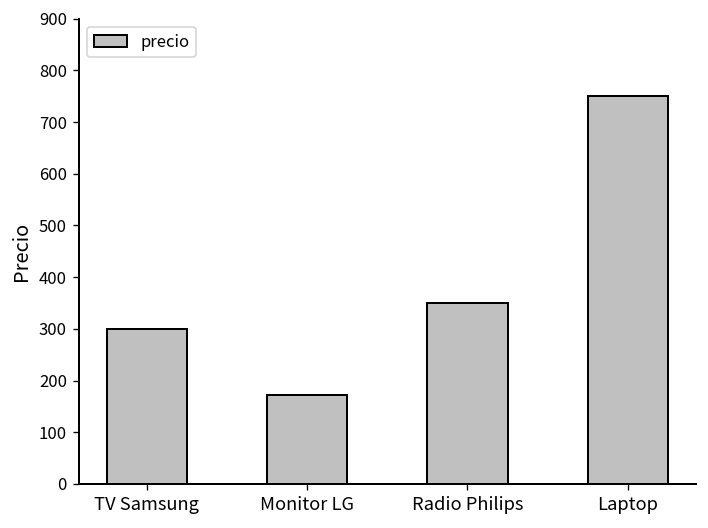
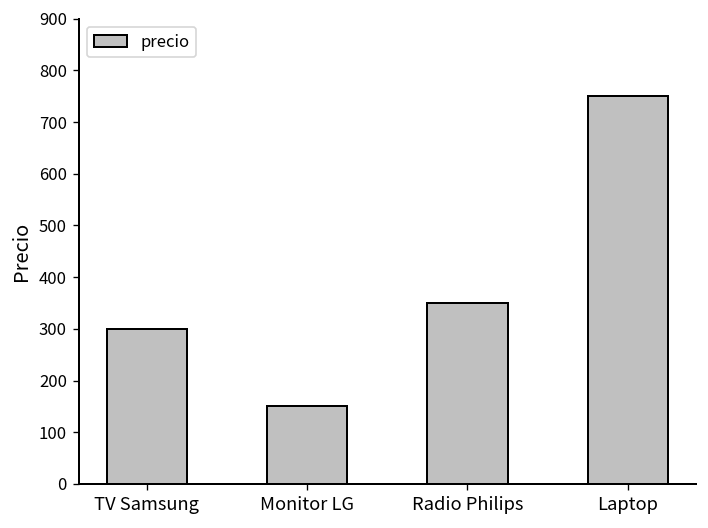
Monitor LG: 170 -> 150
